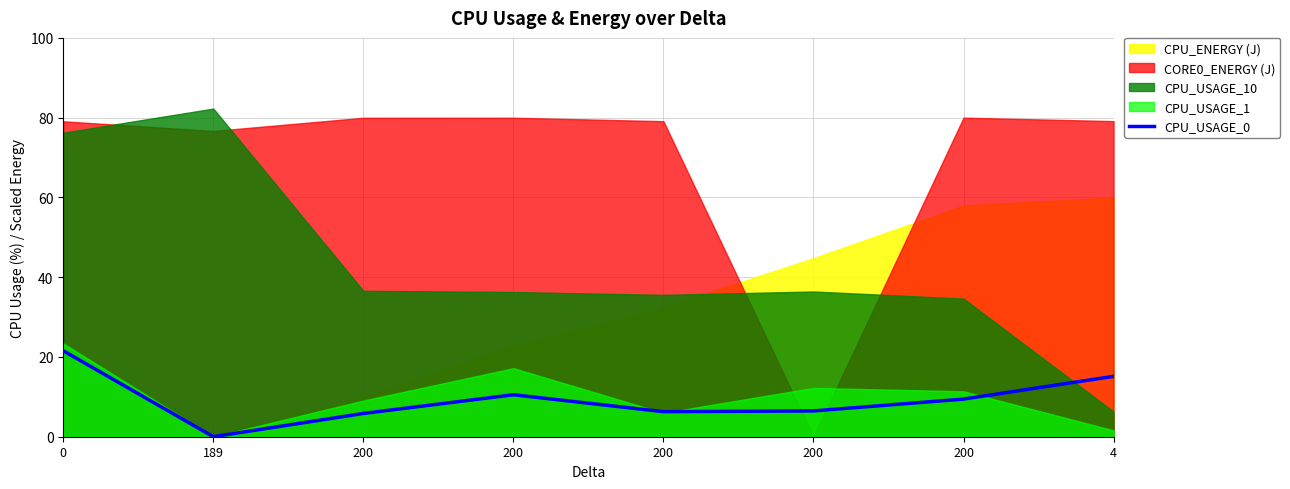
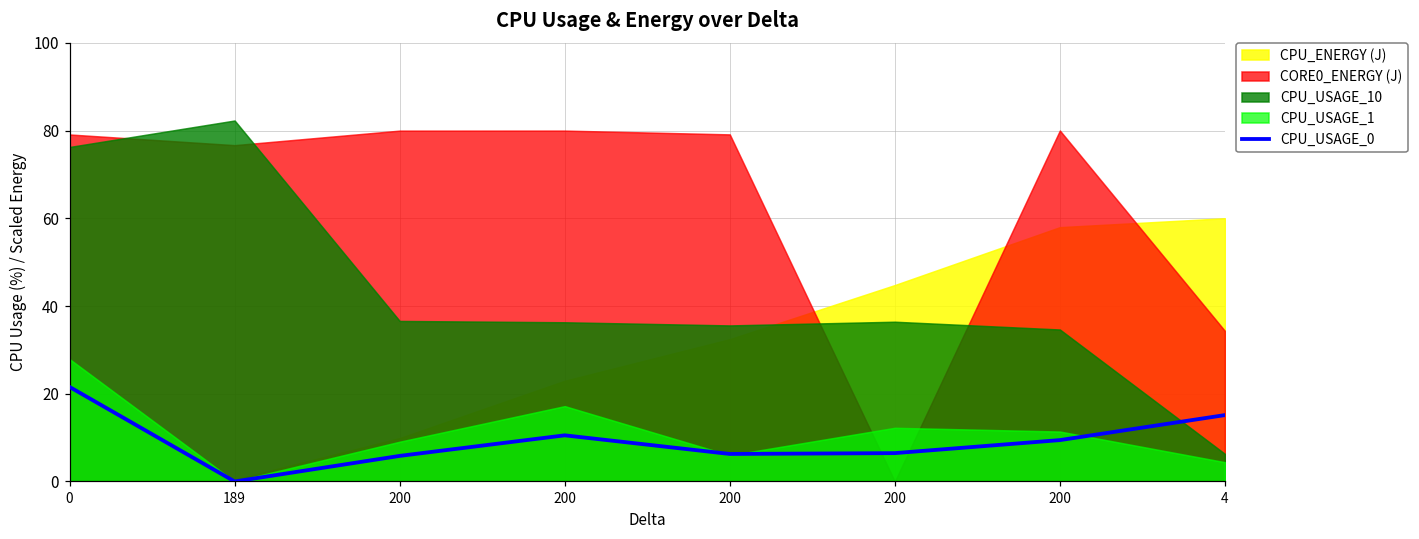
CPU_USAGE_1, 0: 23 -> 28
CORE0_ENERGY (J), 4: 79 -> 34
CPU_USAGE_1, 4: 2 -> 4
